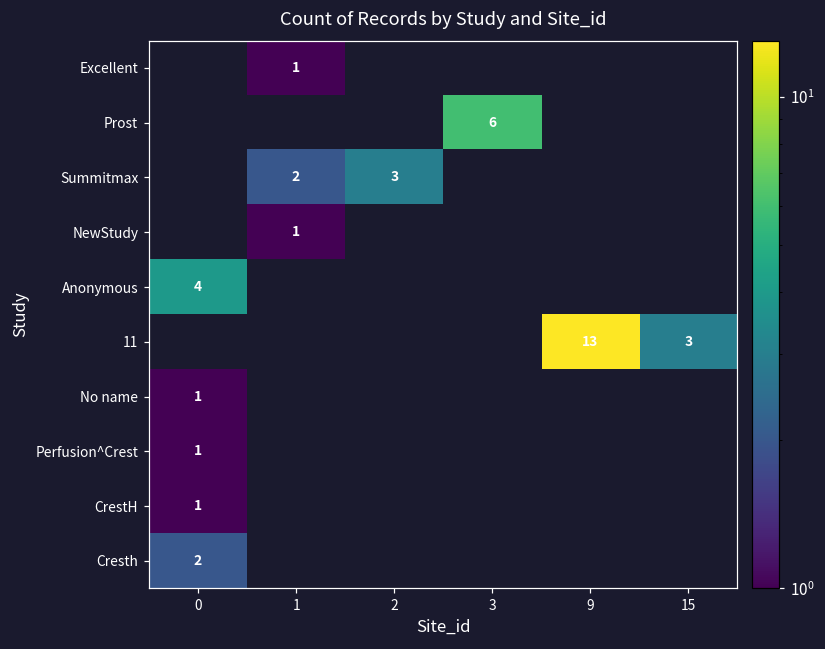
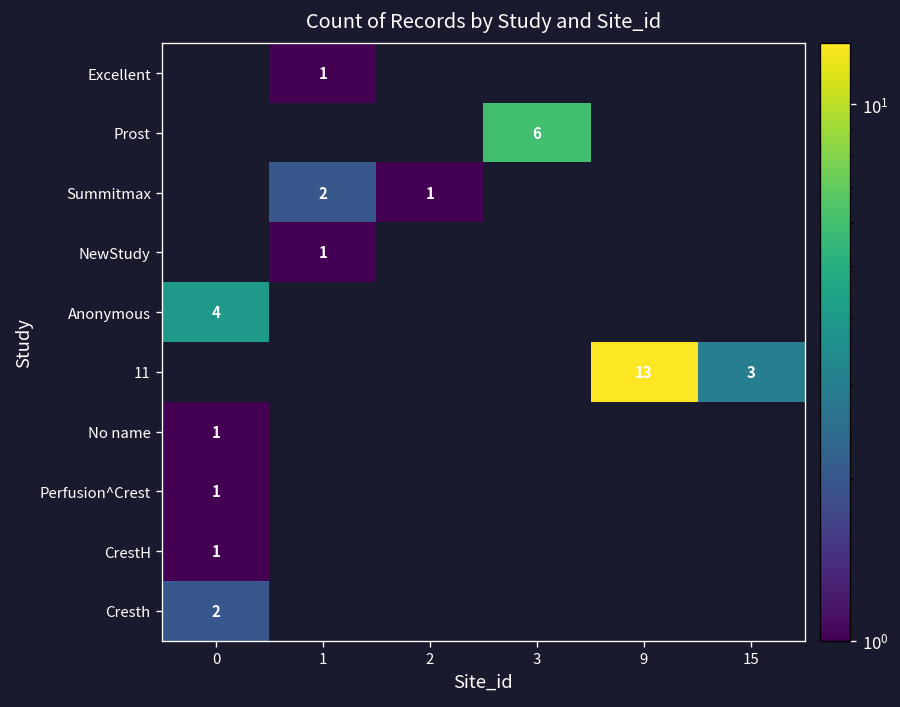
Summitmax, 2: 3 -> 1
